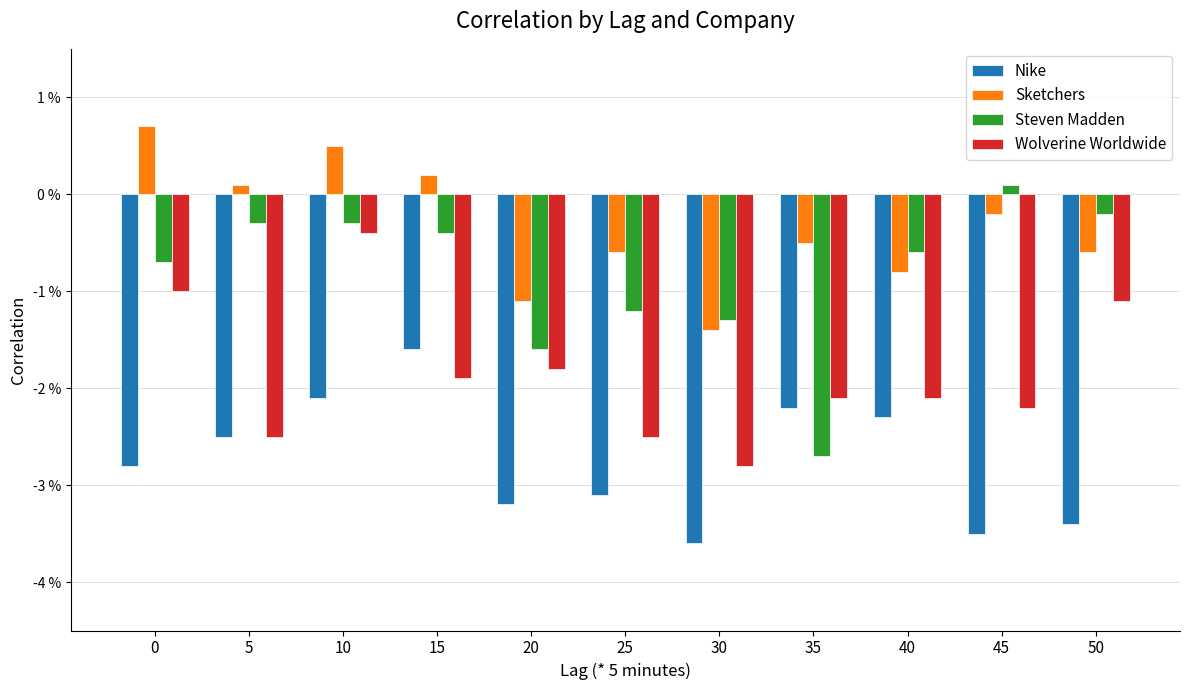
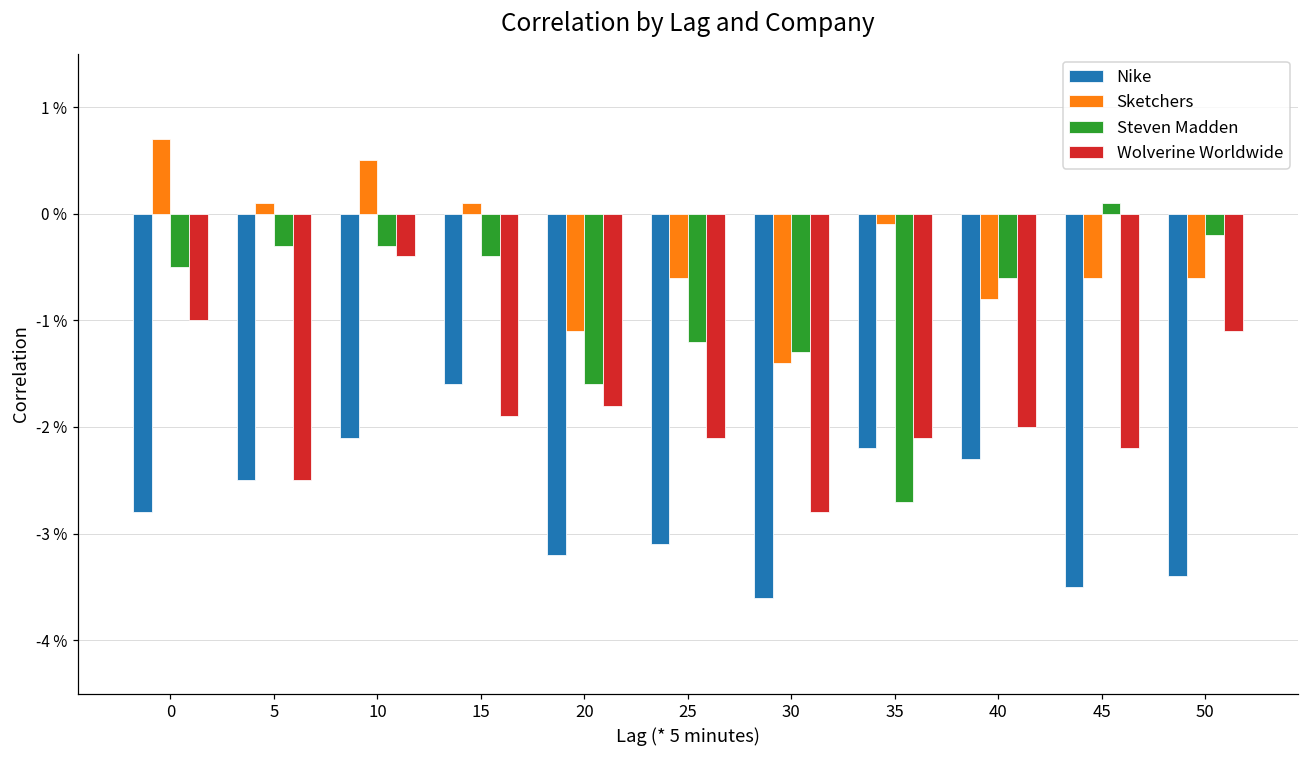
Steven Madden, 0: -0.7 % -> -0.5 %
Sketchers, 15: 0.2 % -> 0.1 %
Wolverine Worldwide, 25: -2.5 % -> -2.1 %
Sketchers, 35: -0.5 % -> -0.1 %
Wolverine Worldwide, 40: -2.1 % -> -2.0 %
Sketchers, 45: -0.2 % -> -0.6 %
